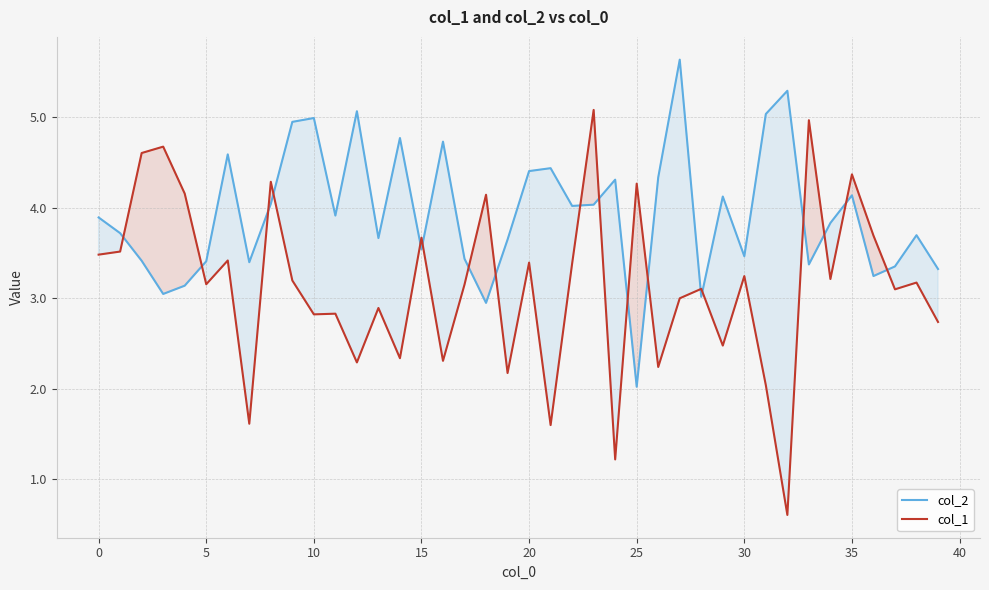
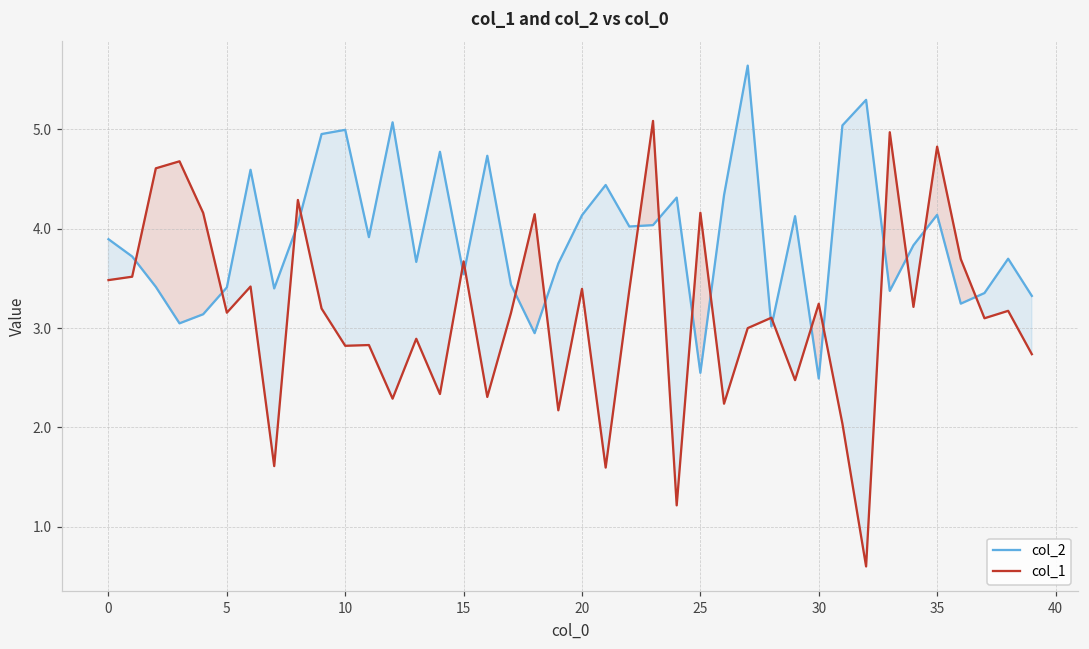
col_2, 20: 4.4 -> 4.1
col_2, 25: 2.0 -> 2.5
col_1, 25: 4.3 -> 4.2
col_2, 30: 3.5 -> 2.5
col_1, 35: 4.4 -> 4.8
